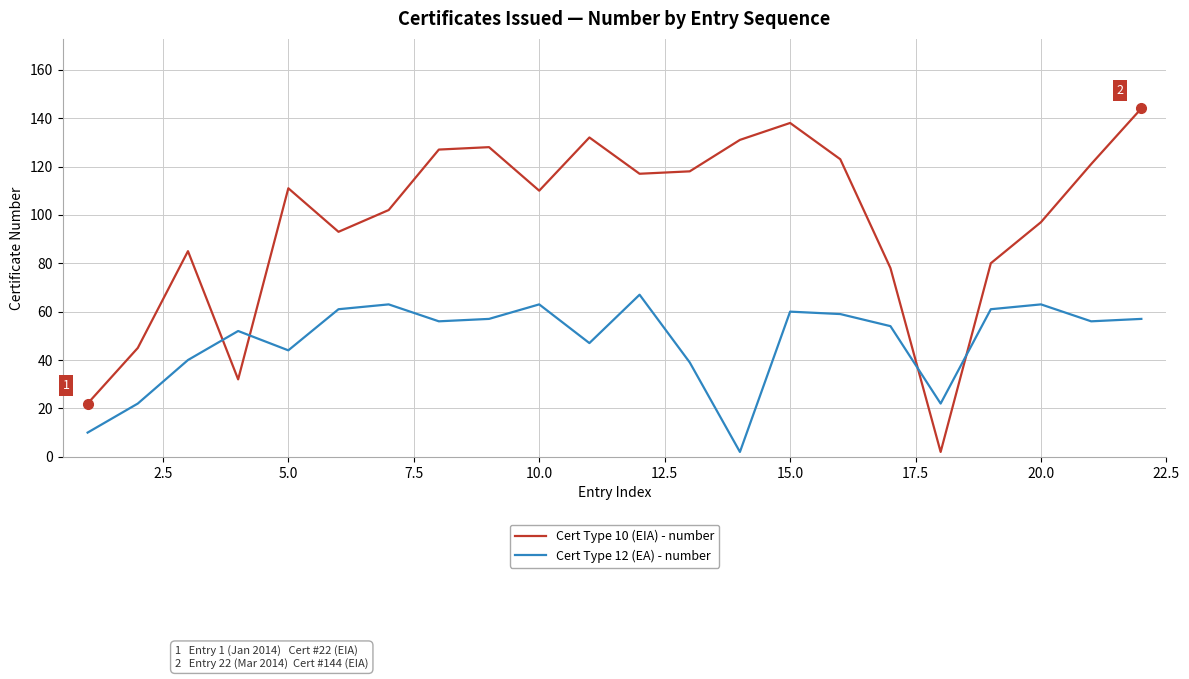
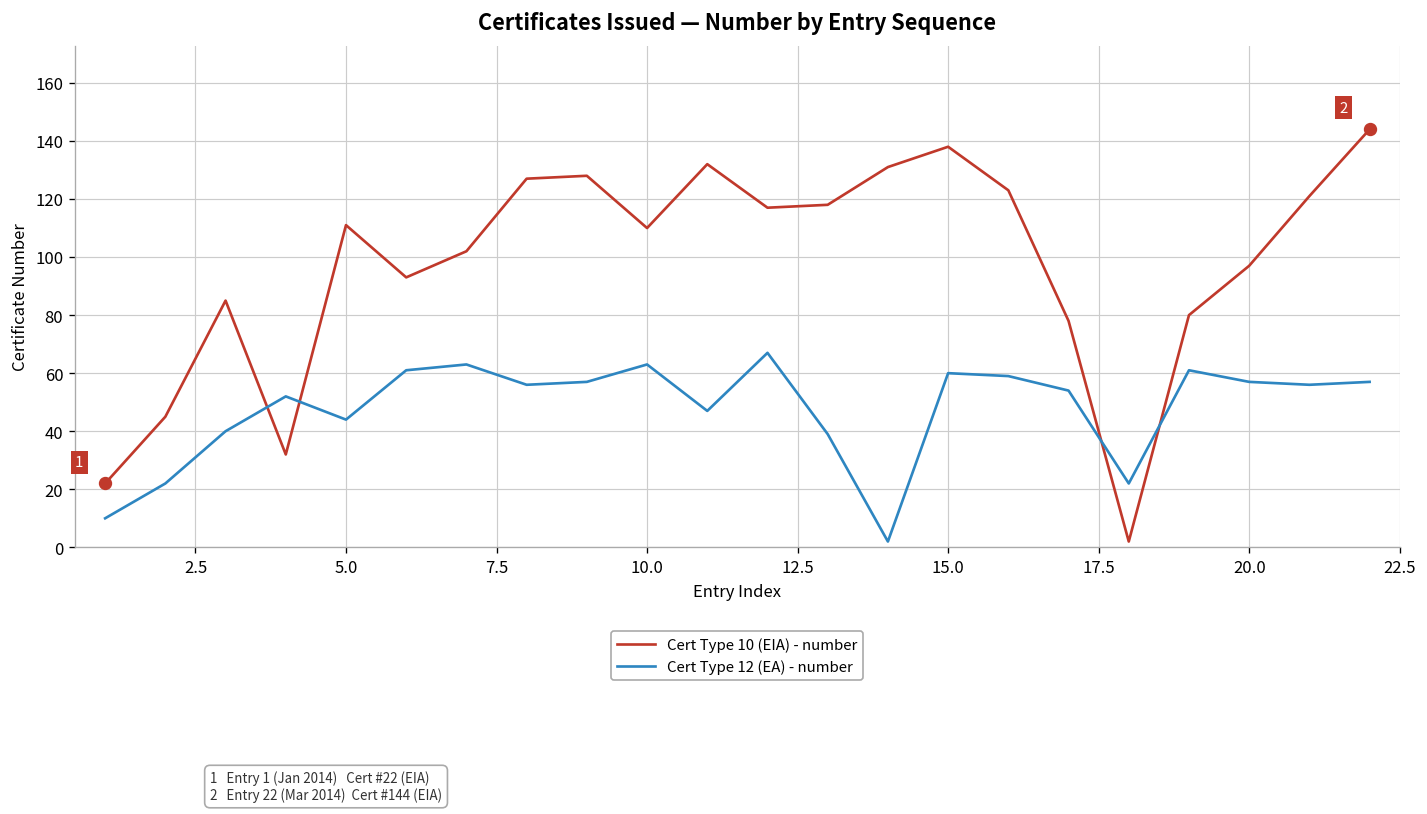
Cert Type 12 (EA) - number, 20.0: 63 -> 57
